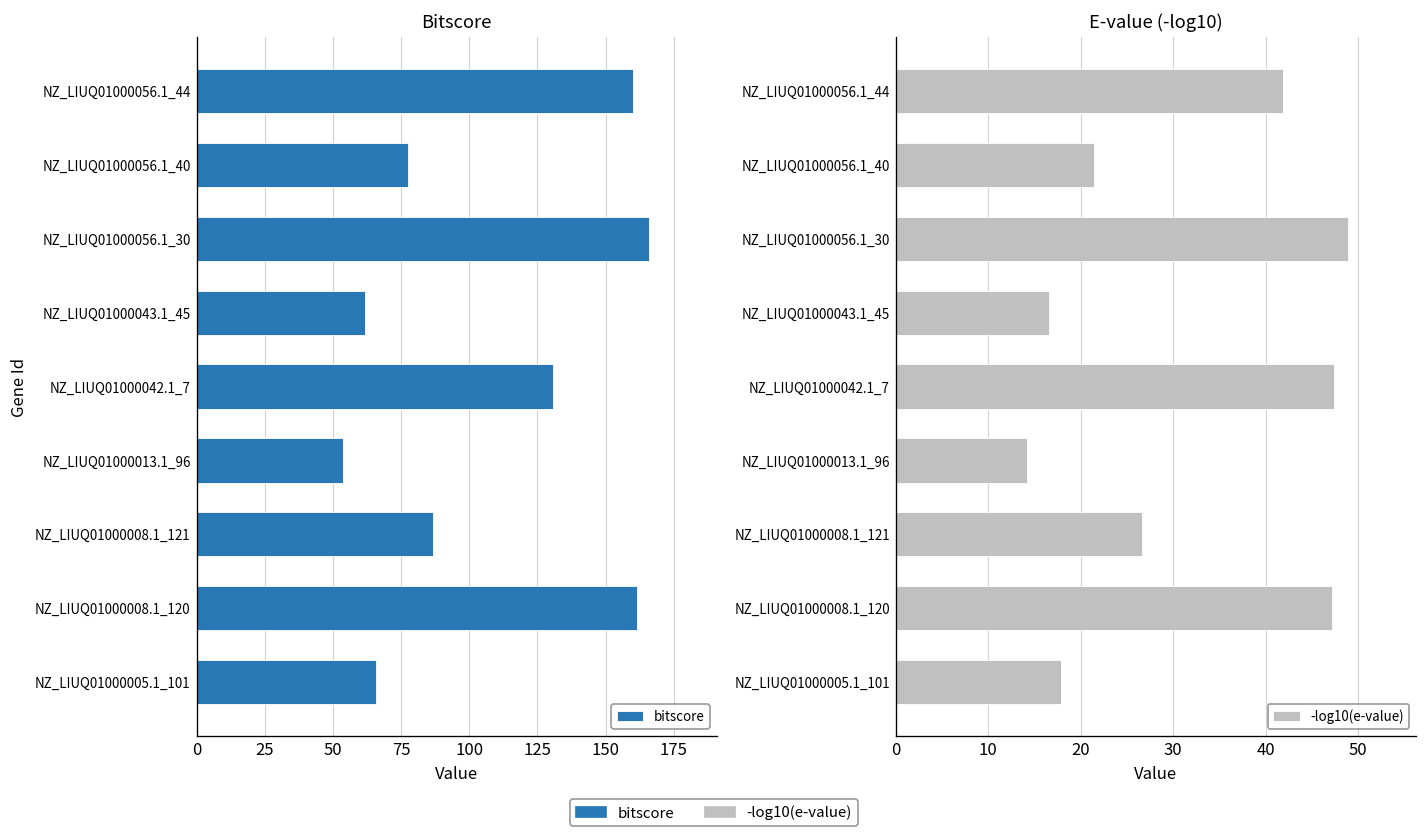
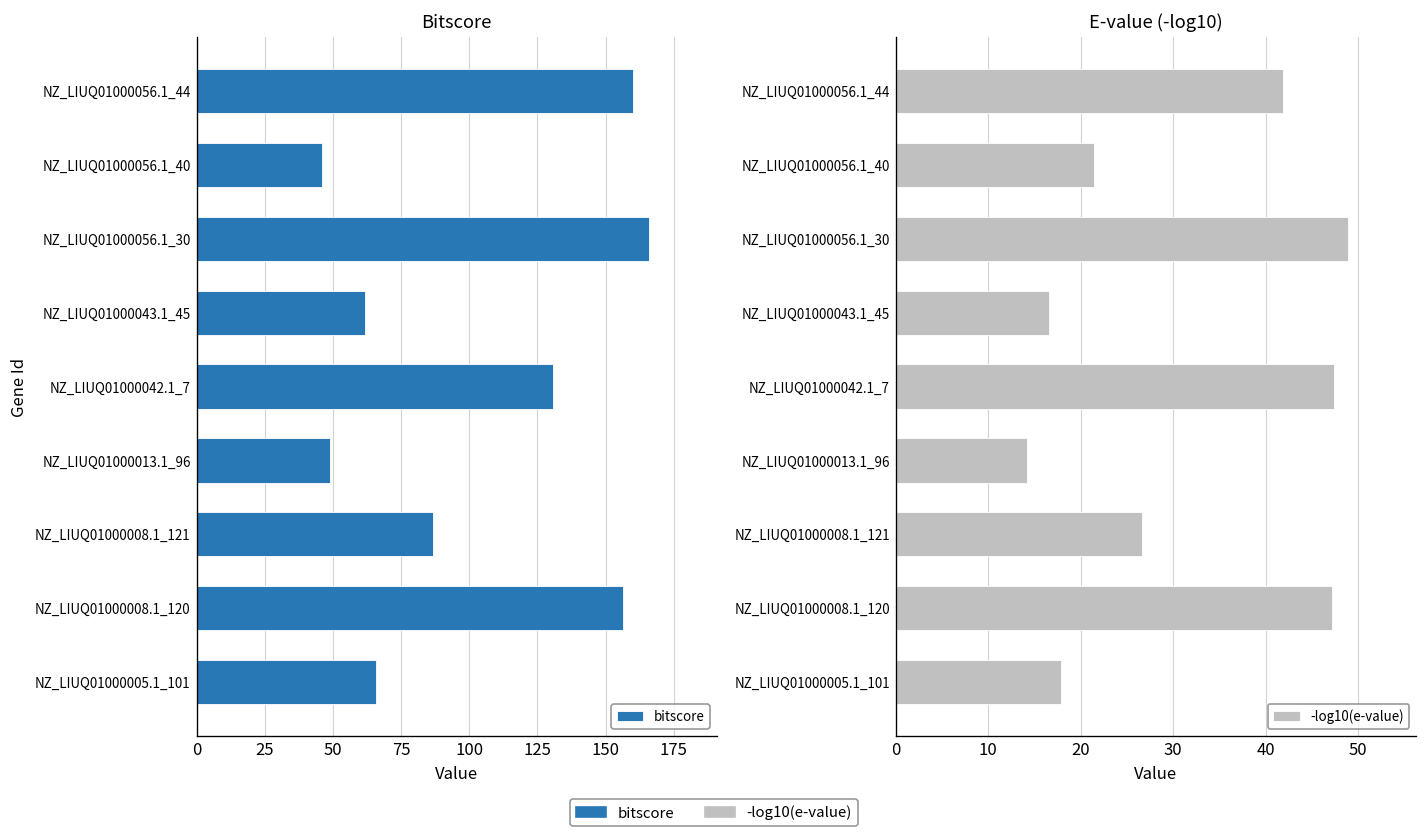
Bitscore, NZ_LIUQ01000056.1_40: 77 -> 46
Bitscore, NZ_LIUQ01000013.1_96: 54 -> 49
Bitscore, NZ_LIUQ01000008.1_120: 162 -> 156
